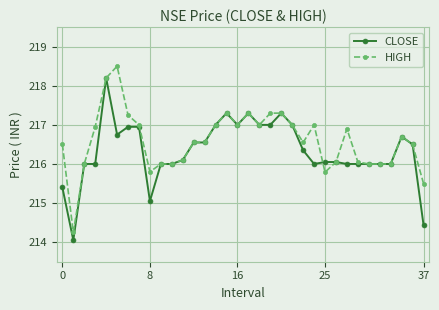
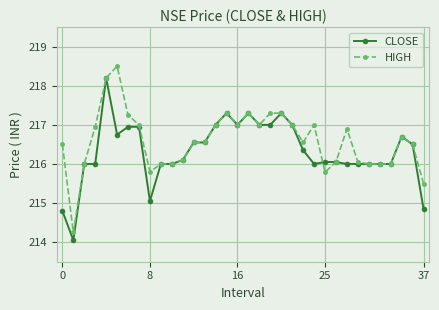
CLOSE, 0: 215.4 -> 214.8
CLOSE, 37: 214.4 -> 214.9
